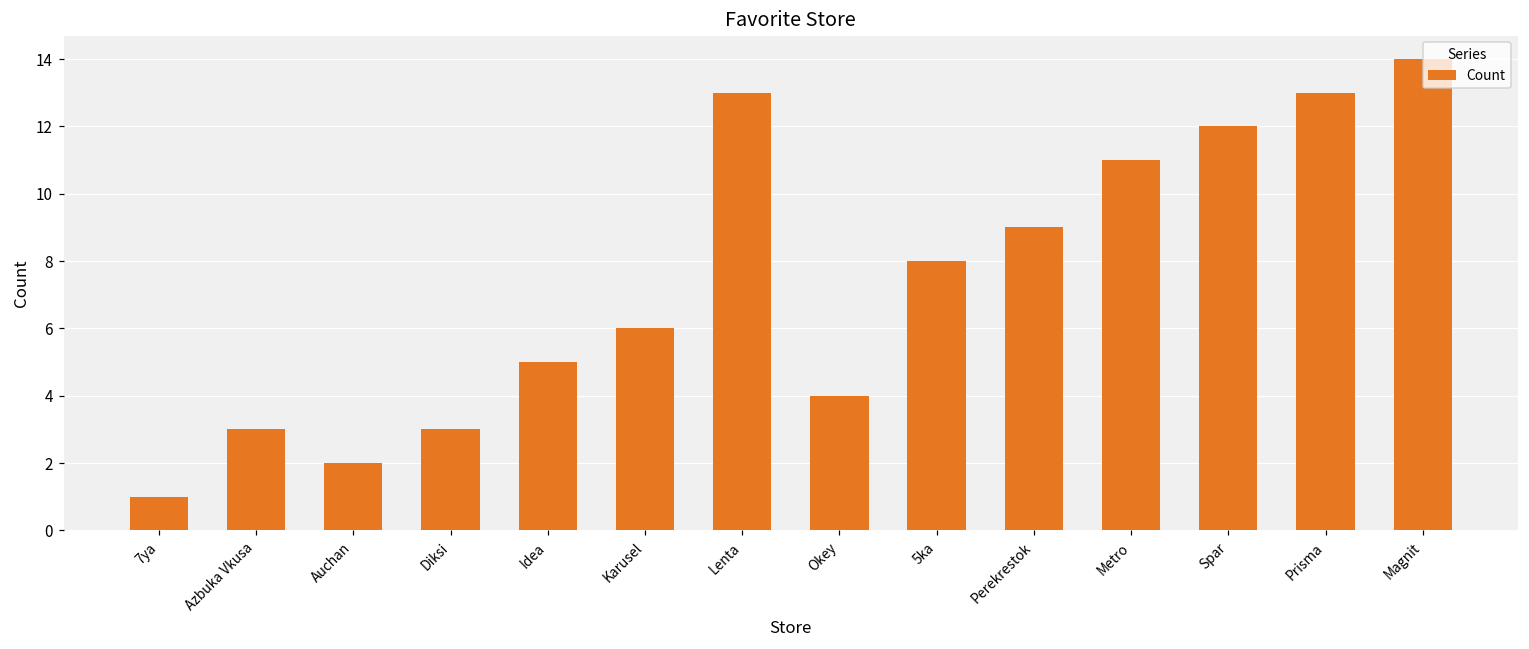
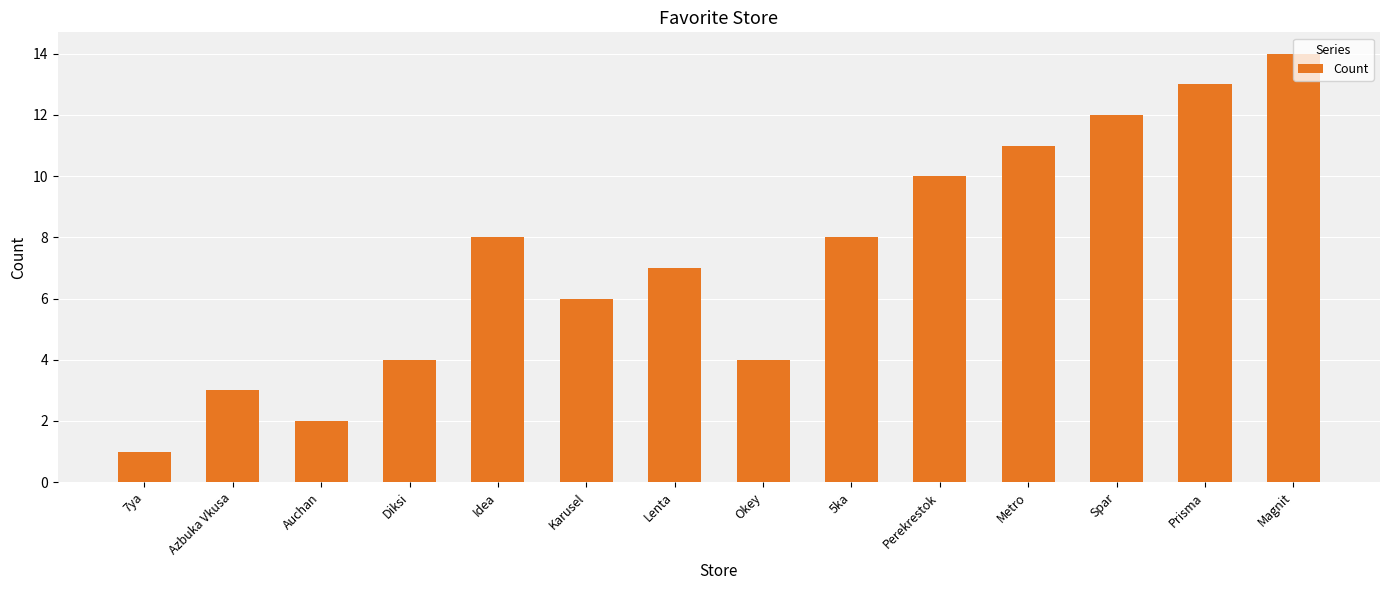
Diksi: 3 -> 4
Idea: 5 -> 8
Lenta: 13 -> 7
Perekrestok: 9 -> 10
